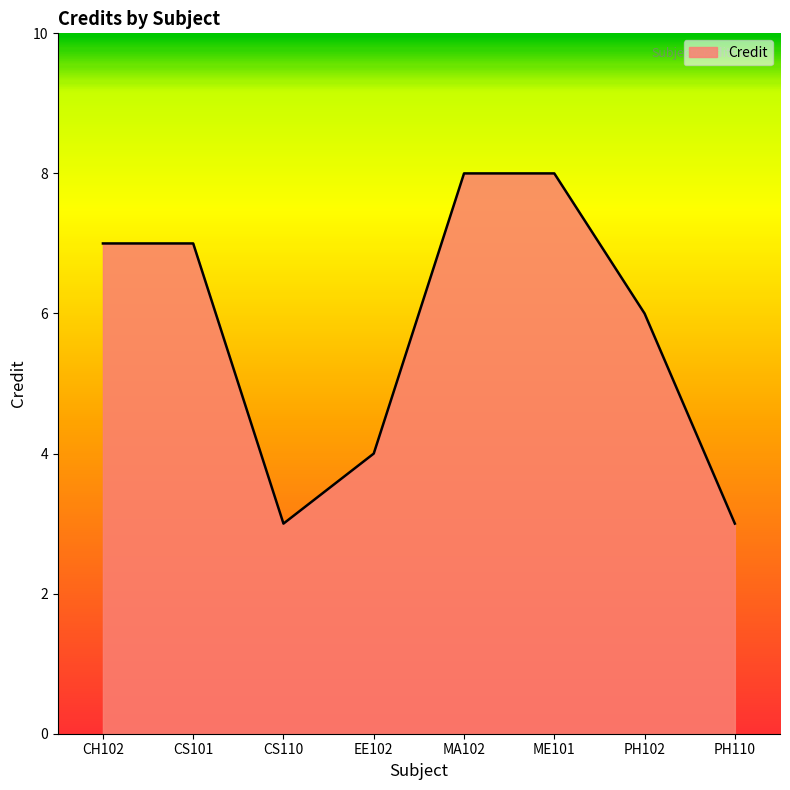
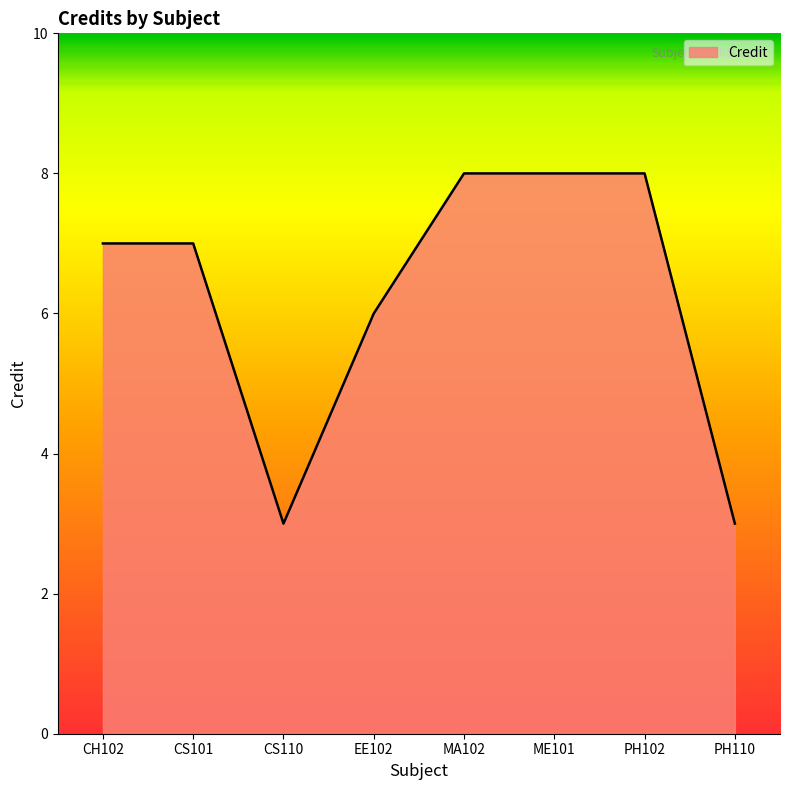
EE102: 4 -> 6
PH102: 6 -> 8
